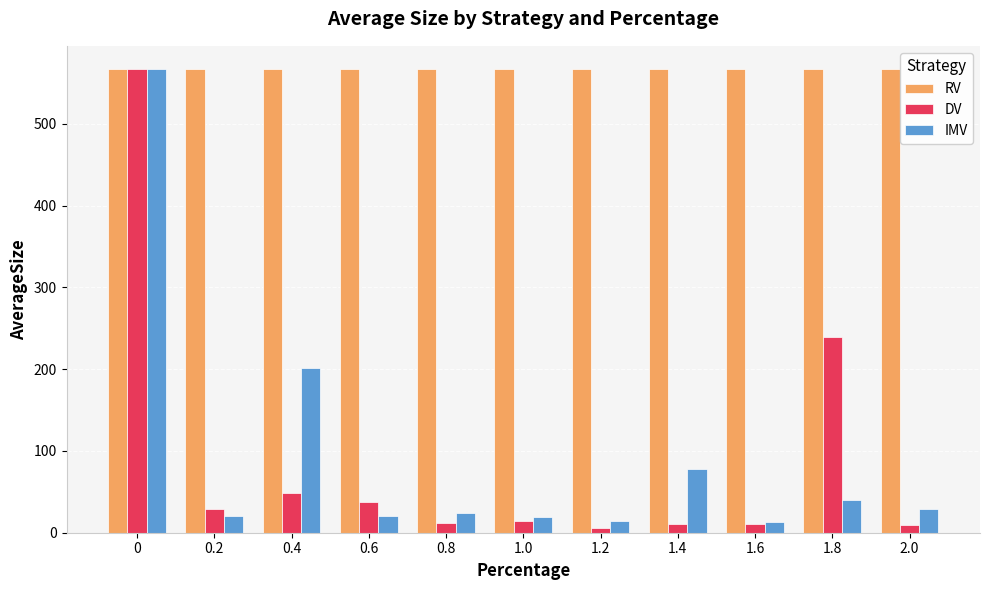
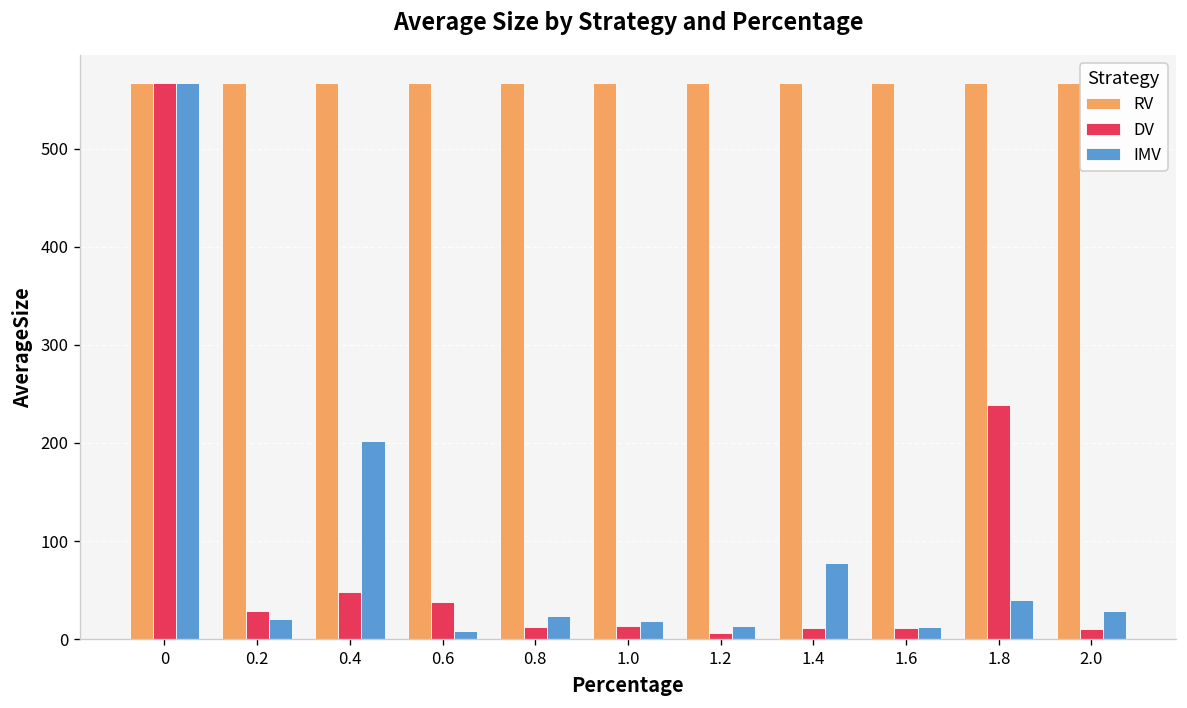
IMV, 0.6: 20 -> 10
